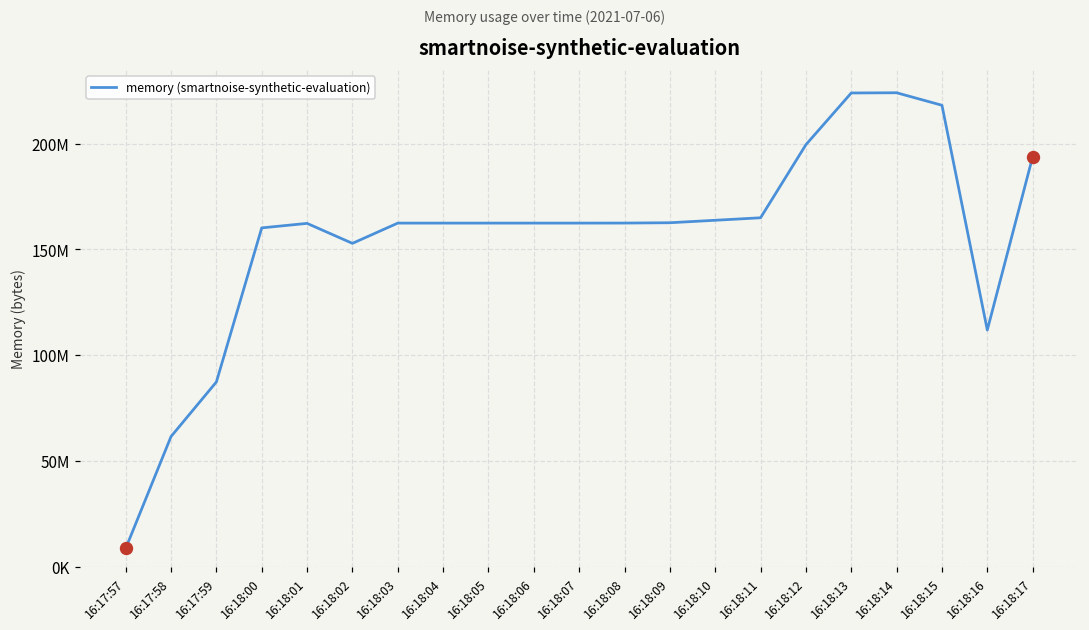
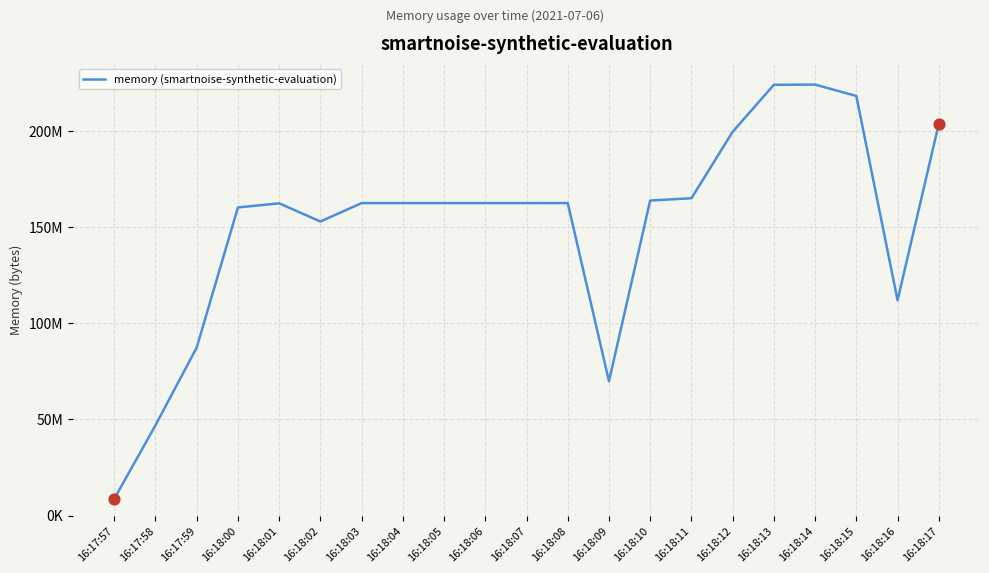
memory (smartnoise-synthetic-evaluation), 16:17:58: 62000000 -> 47000000
memory (smartnoise-synthetic-evaluation), 16:18:09: 163000000 -> 70000000
memory (smartnoise-synthetic-evaluation), 16:18:17: 194000000 -> 204000000
